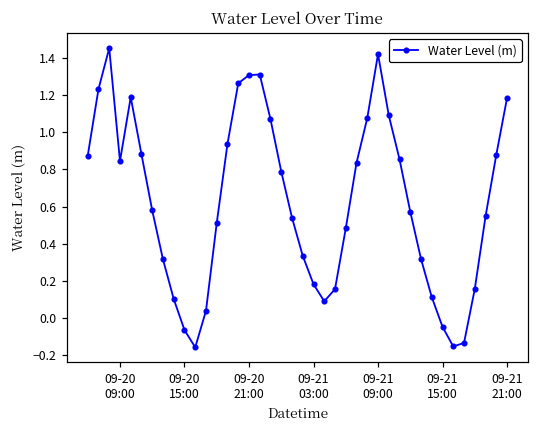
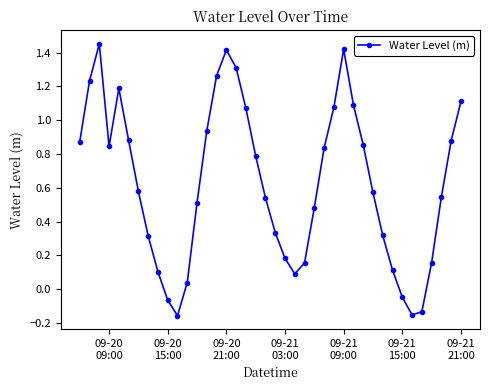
09-20 21:00: 1.31 -> 1.42
09-21 21:00: 1.18 -> 1.11
